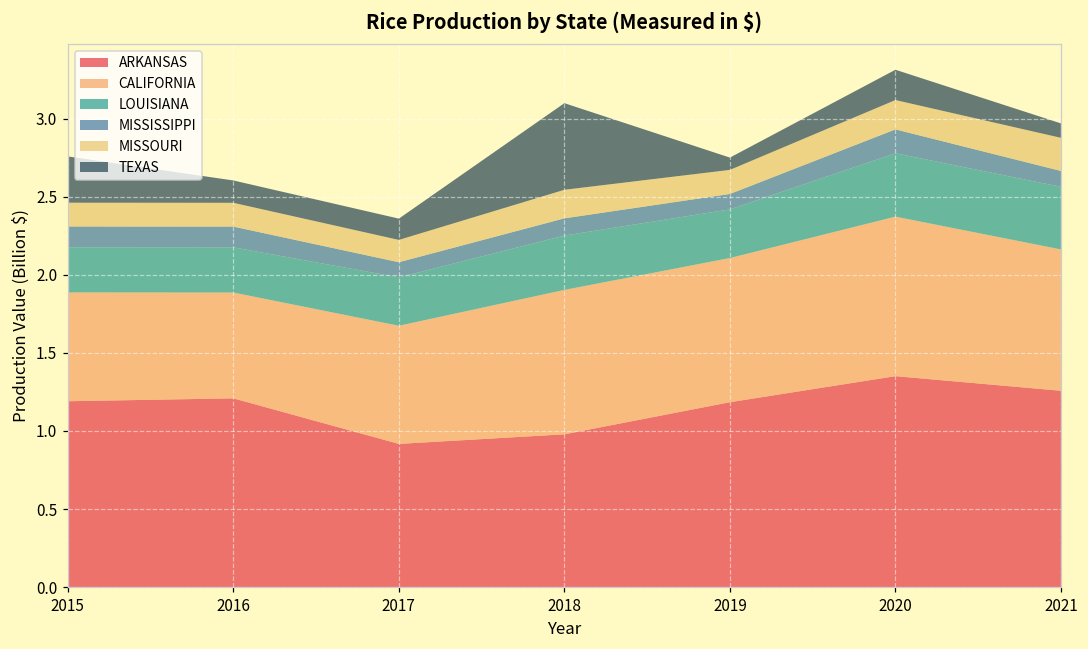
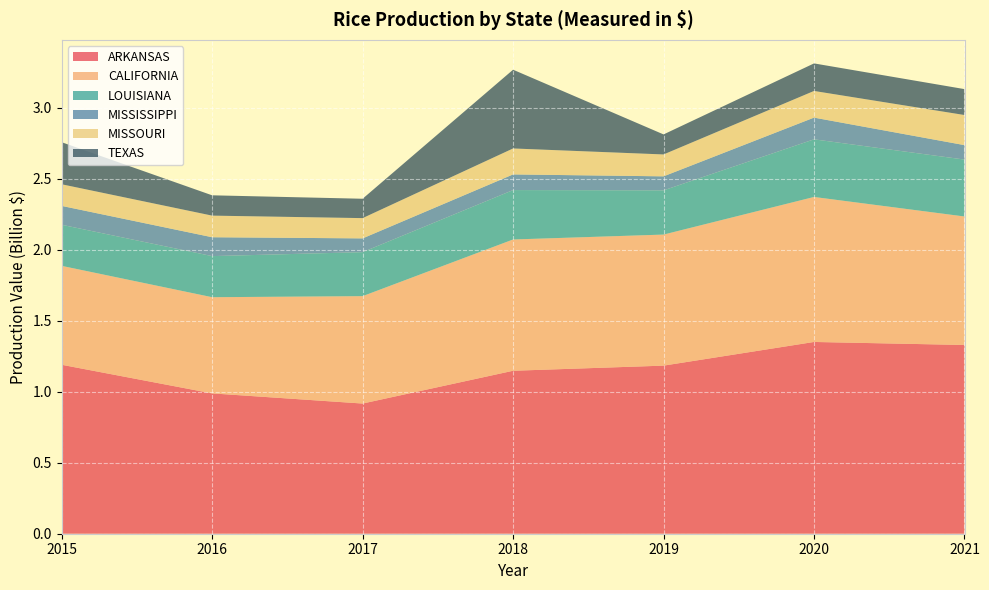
ARKANSAS, 2016: 1.21 -> 0.99
ARKANSAS, 2018: 0.98 -> 1.15
TEXAS, 2019: 0.08 -> 0.14
ARKANSAS, 2021: 1.26 -> 1.33
TEXAS, 2021: 0.09 -> 0.18
